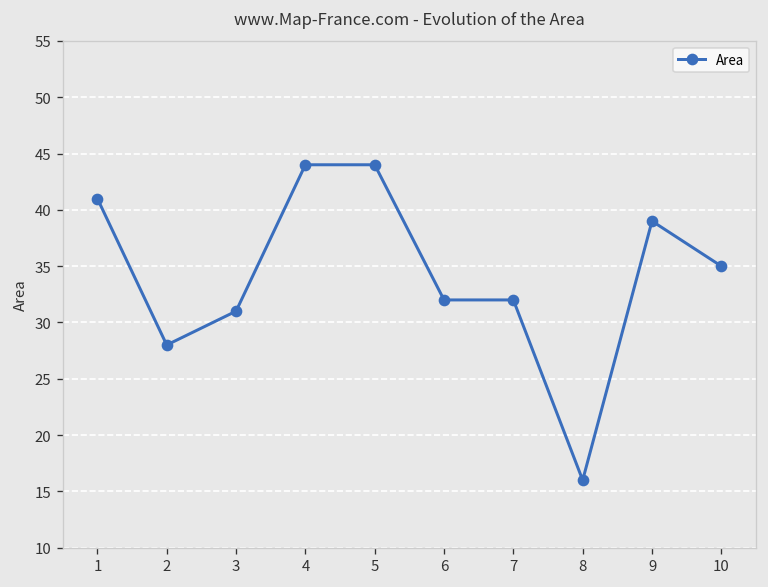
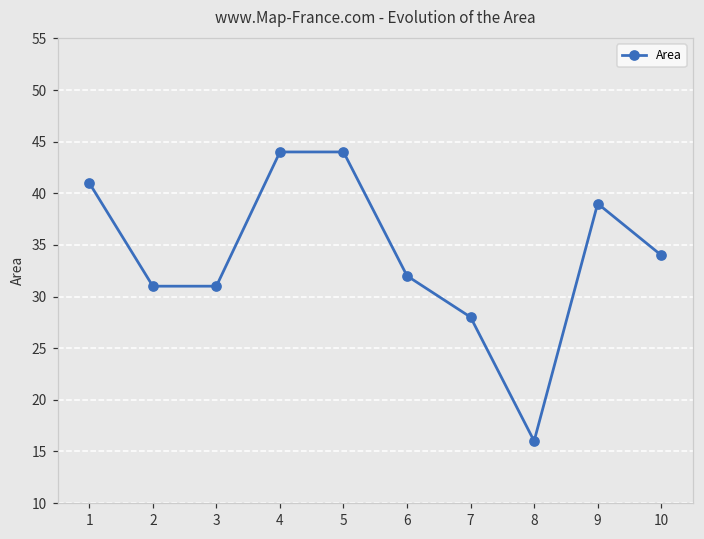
2: 28 -> 31
7: 32 -> 28
10: 35 -> 34
